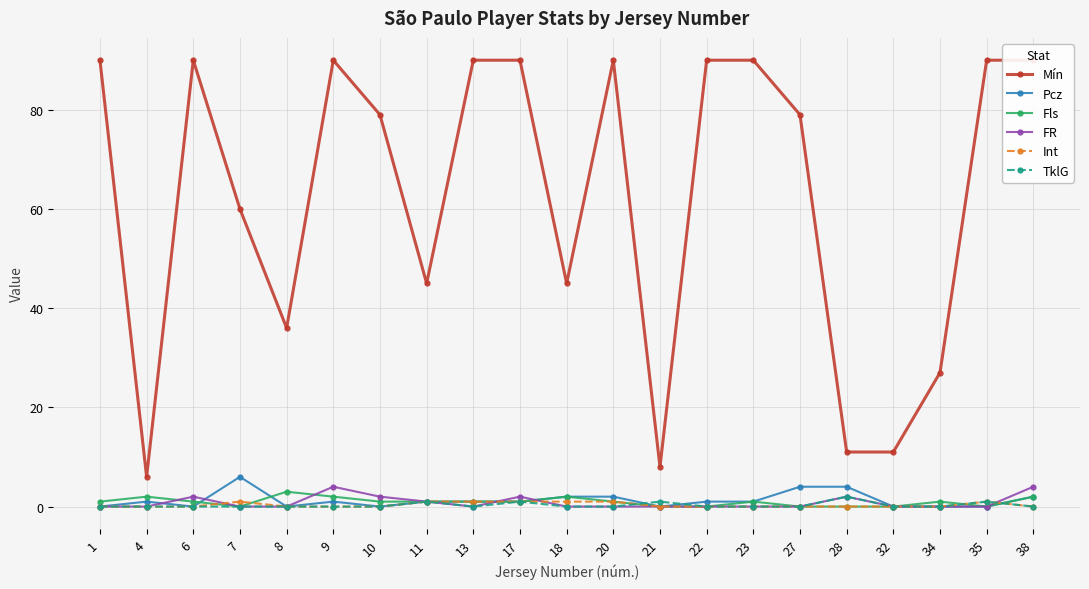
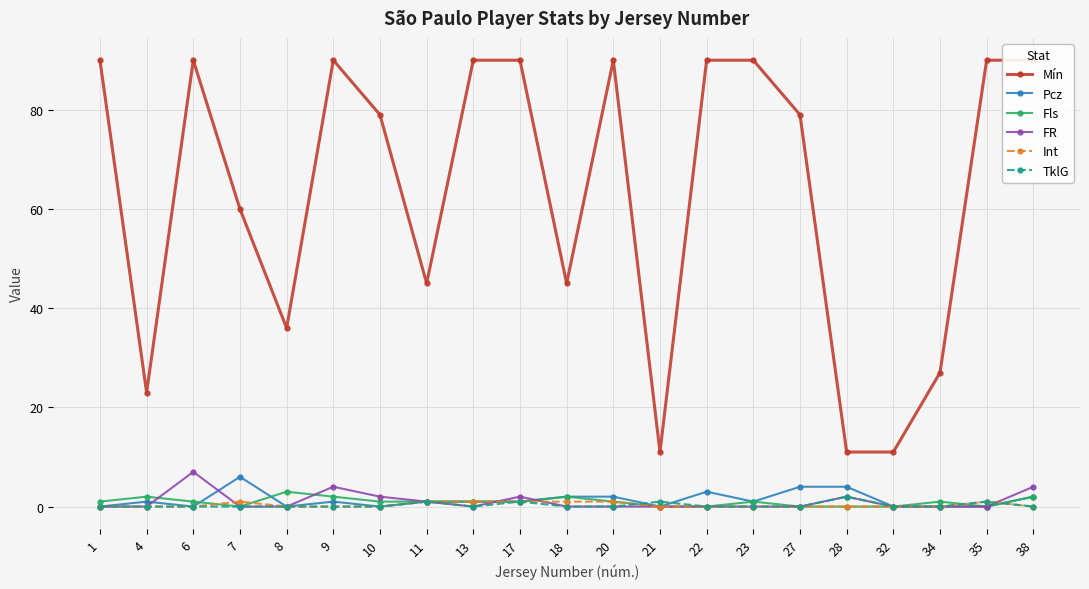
Mín, 4: 6 -> 23
FR, 6: 2 -> 7
Mín, 21: 8 -> 11
Pcz, 22: 1 -> 3
